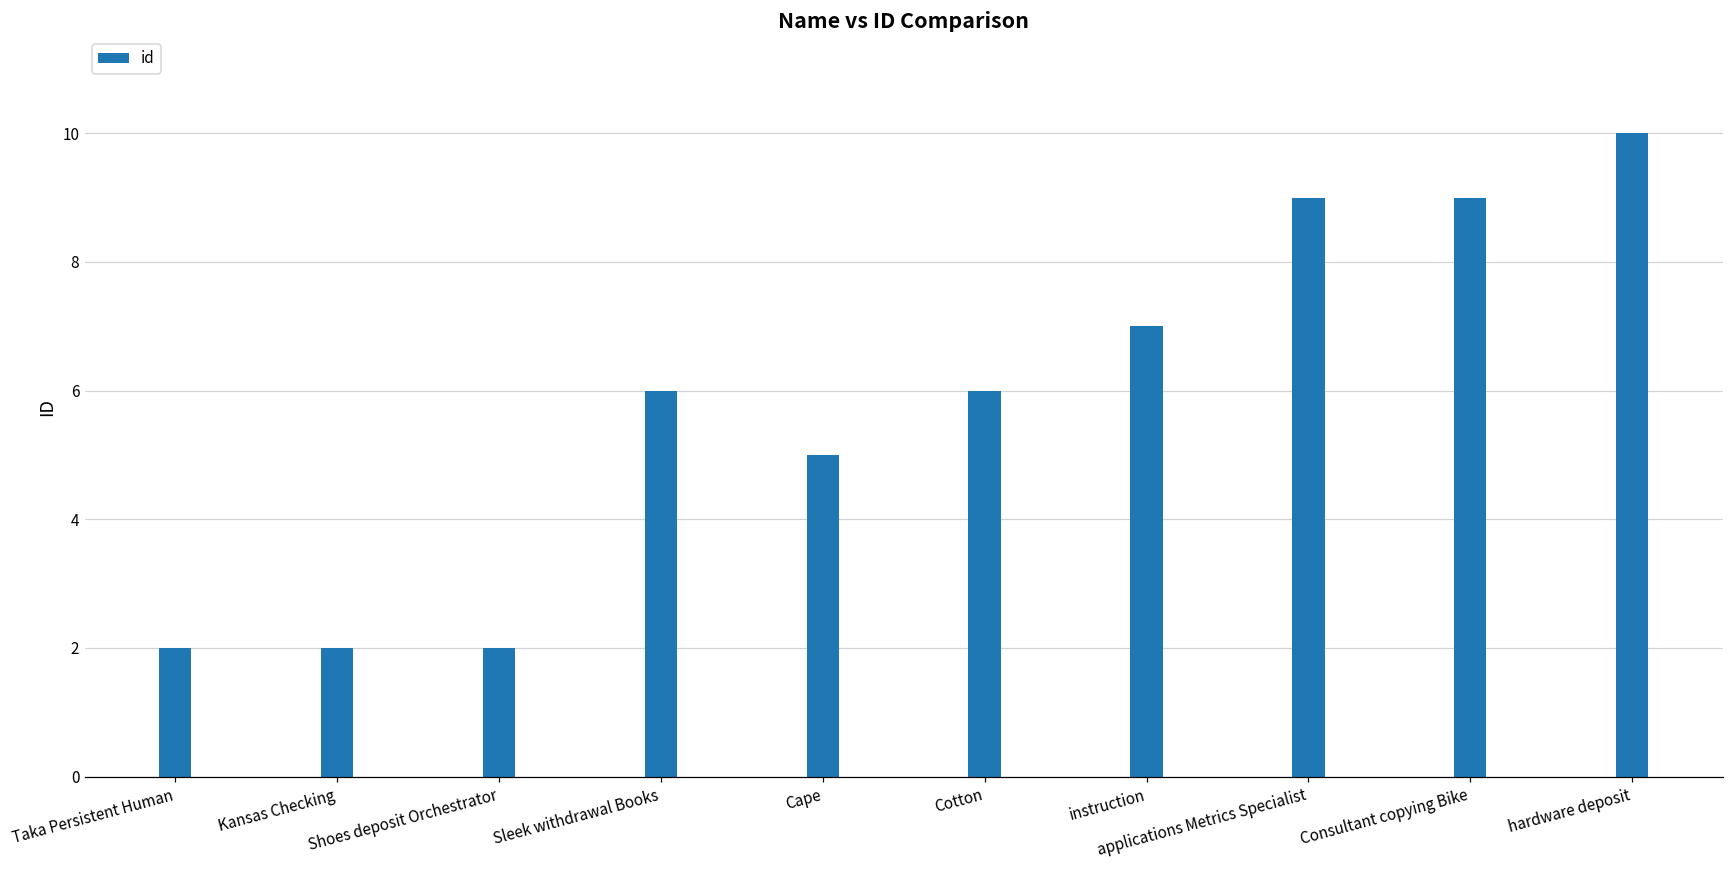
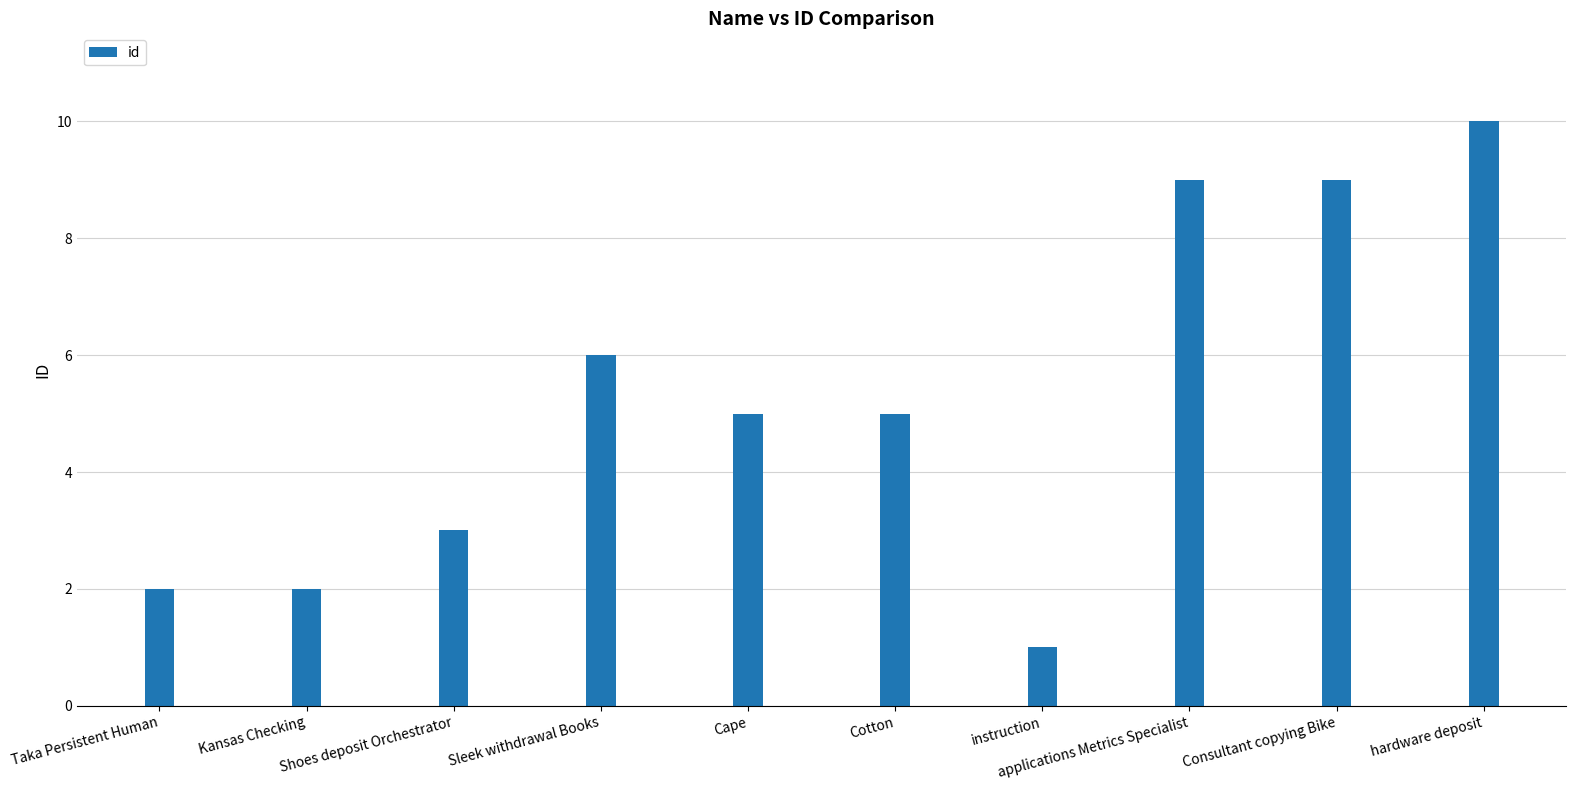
Shoes deposit Orchestrator: 2 -> 3
Cotton: 6 -> 5
instruction: 7 -> 1
